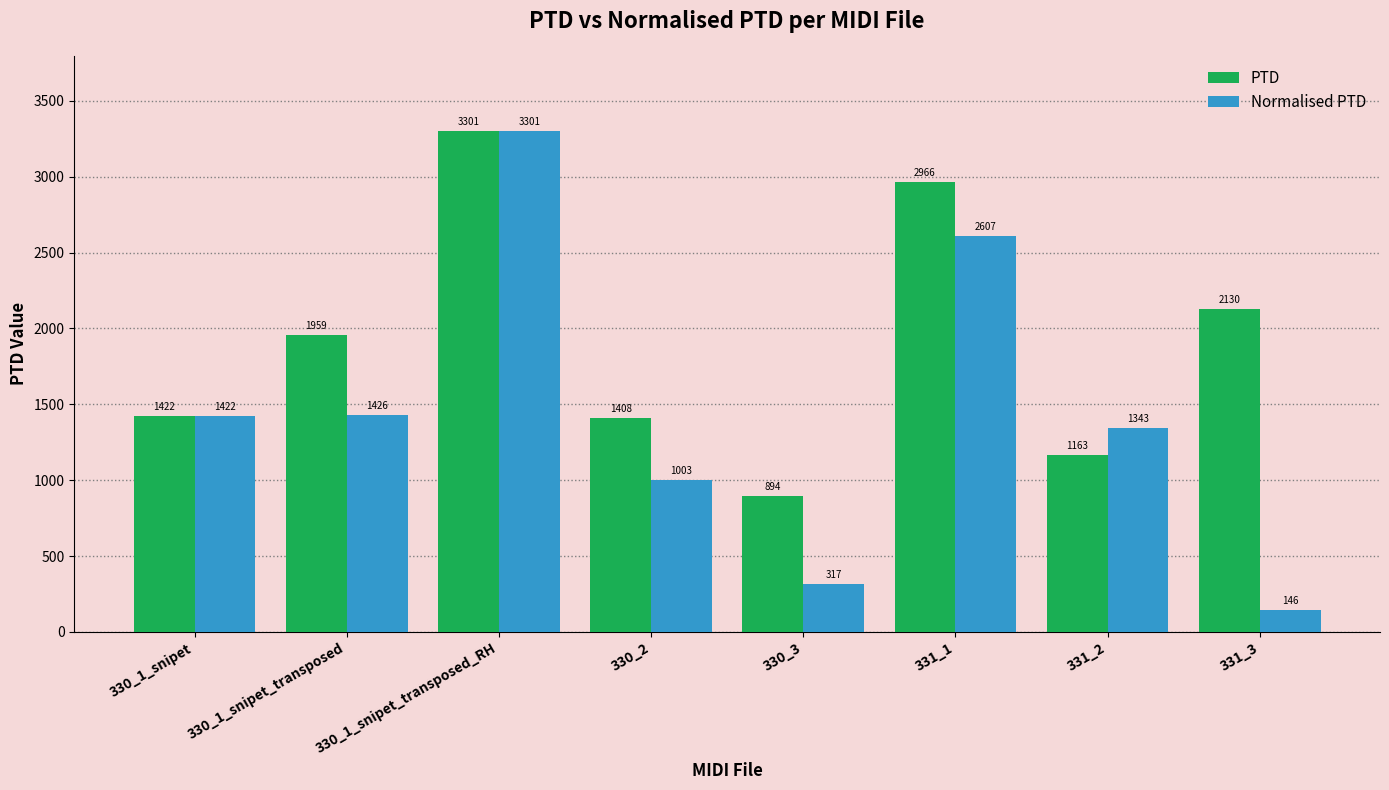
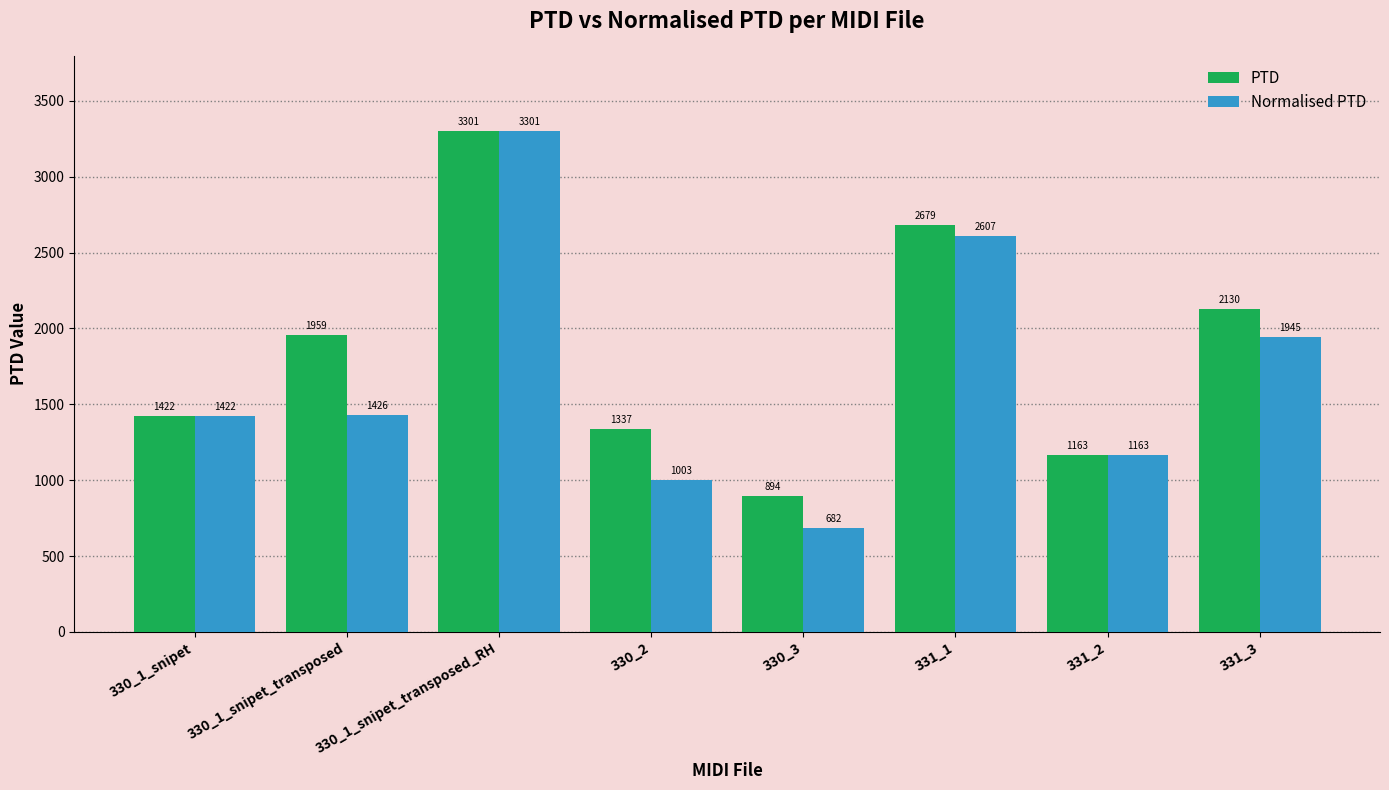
PTD, 330_2: 1408 -> 1337
Normalised PTD, 330_3: 317 -> 682
PTD, 331_1: 2966 -> 2679
Normalised PTD, 331_2: 1343 -> 1163
Normalised PTD, 331_3: 146 -> 1945
